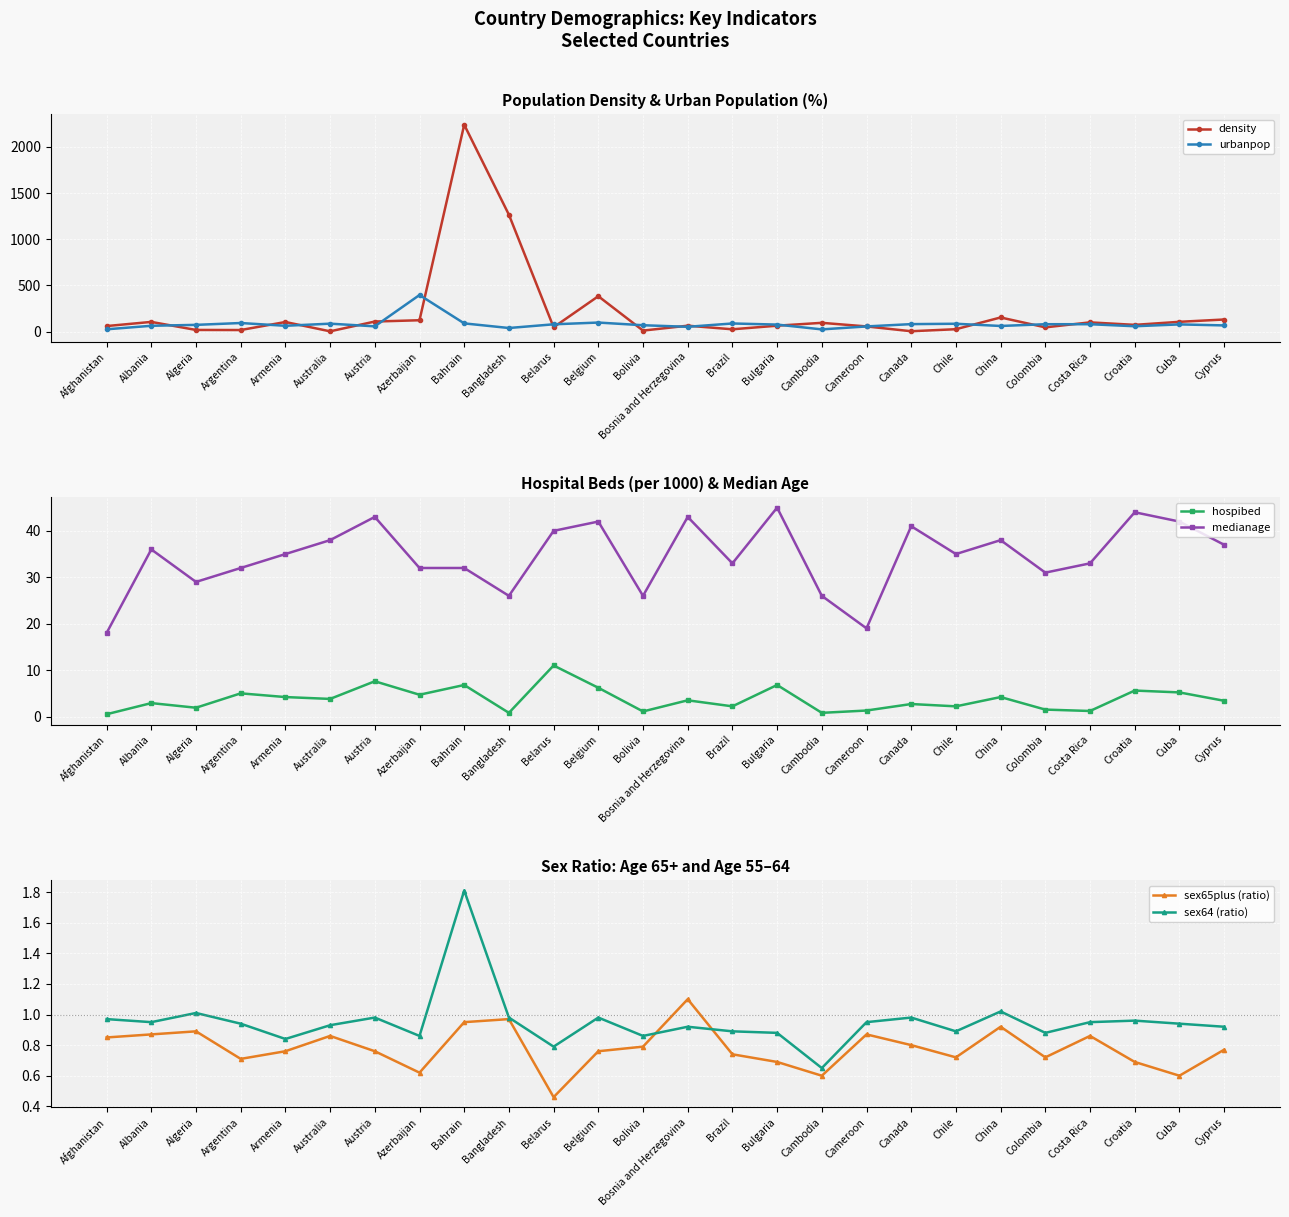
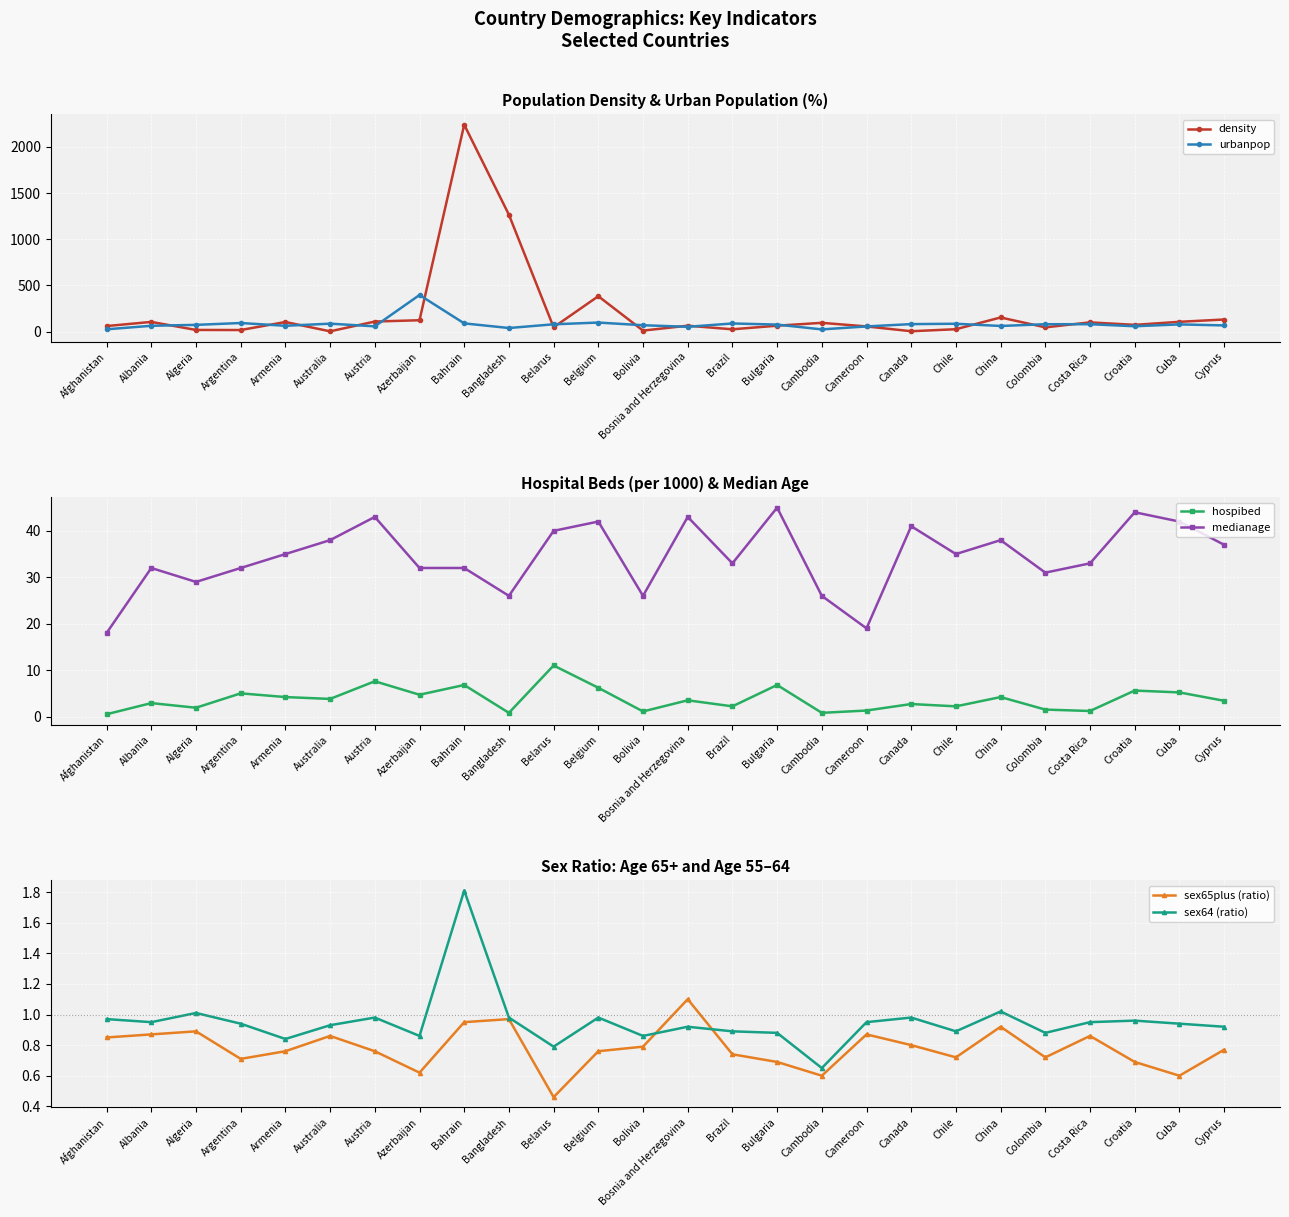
Hospital Beds (per 1000) & Median Age, medianage, Albania: 36 -> 32
